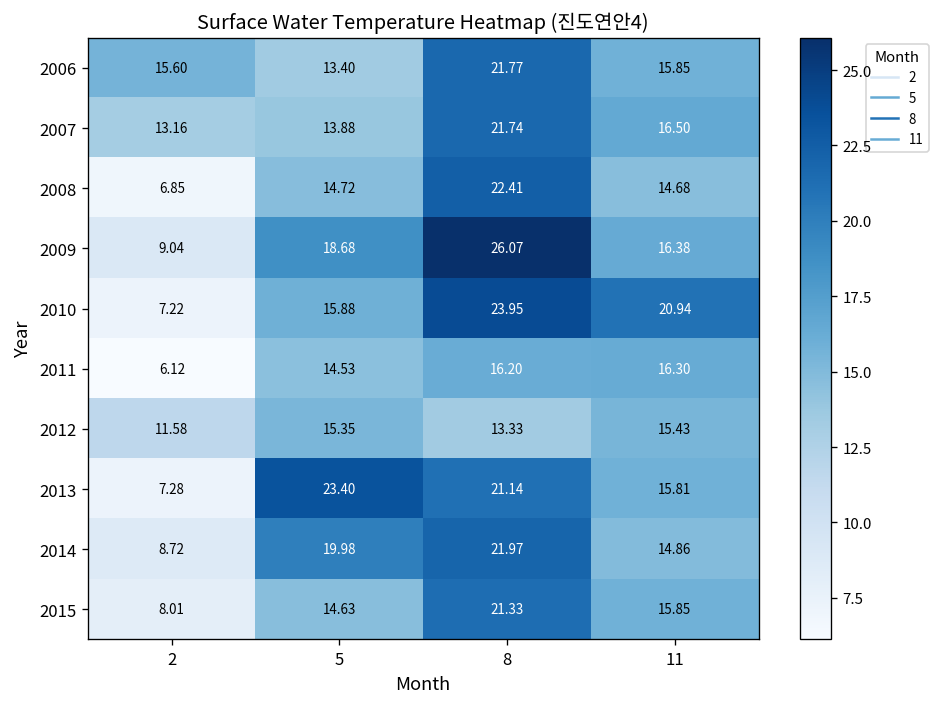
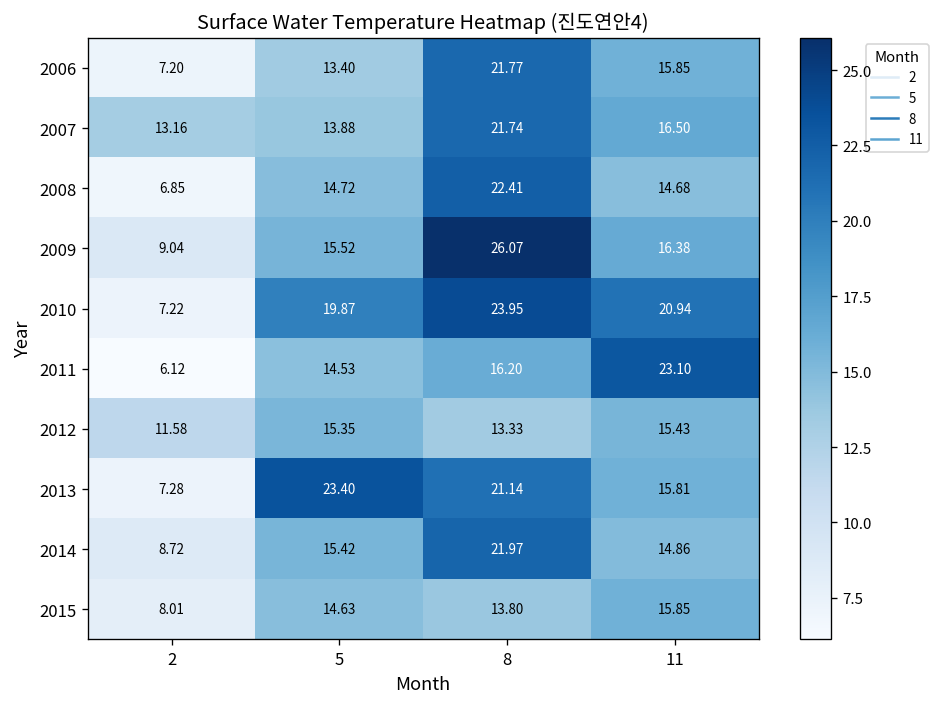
2006, 2: 15.60 -> 7.20
2009, 5: 18.68 -> 15.52
2010, 5: 15.88 -> 19.87
2011, 11: 16.30 -> 23.10
2014, 5: 19.98 -> 15.42
2015, 8: 21.33 -> 13.80
